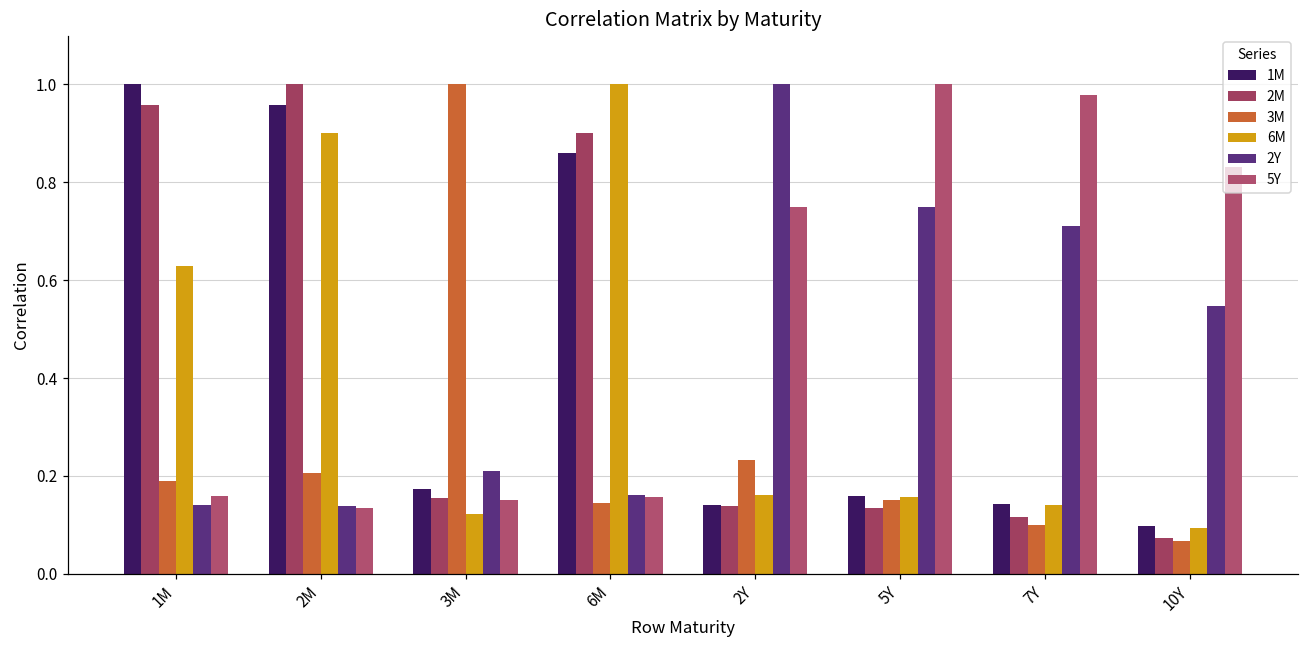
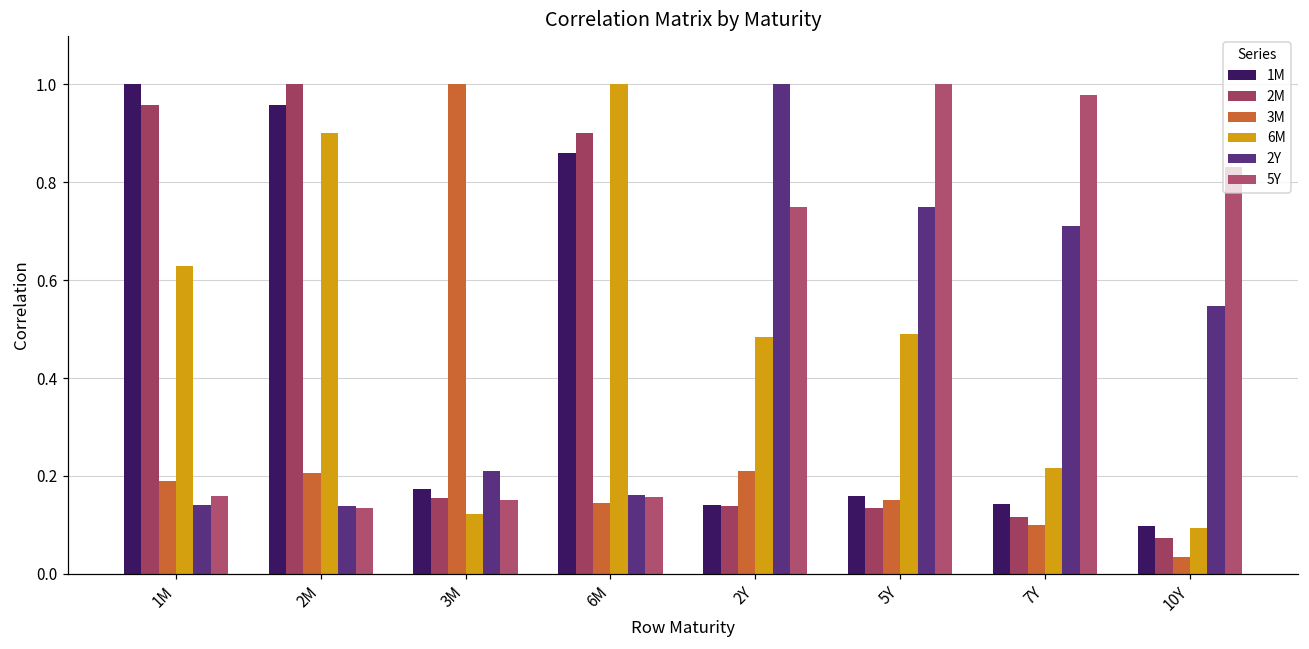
3M, 2Y: 0.23 -> 0.21
6M, 2Y: 0.16 -> 0.48
6M, 5Y: 0.16 -> 0.49
6M, 7Y: 0.14 -> 0.22
3M, 10Y: 0.07 -> 0.03
